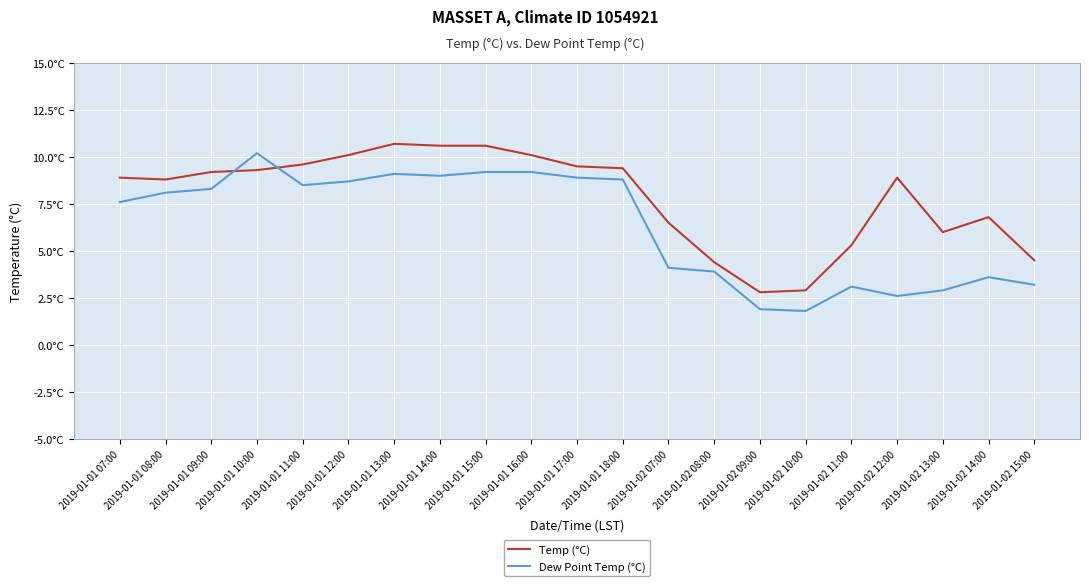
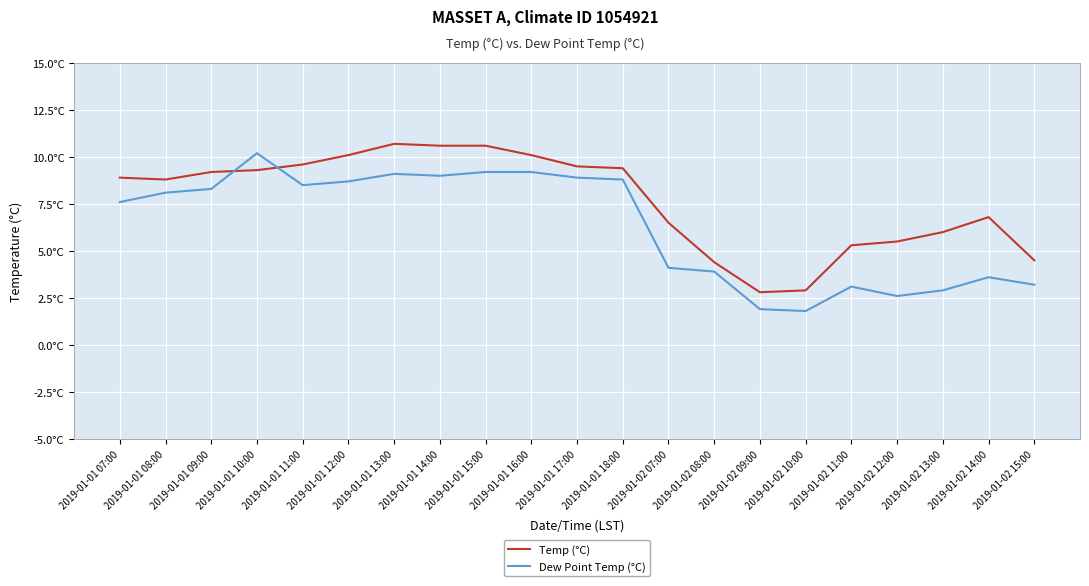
Temp (°C), 2019-01-02 12:00: 8.9°C -> 5.5°C
